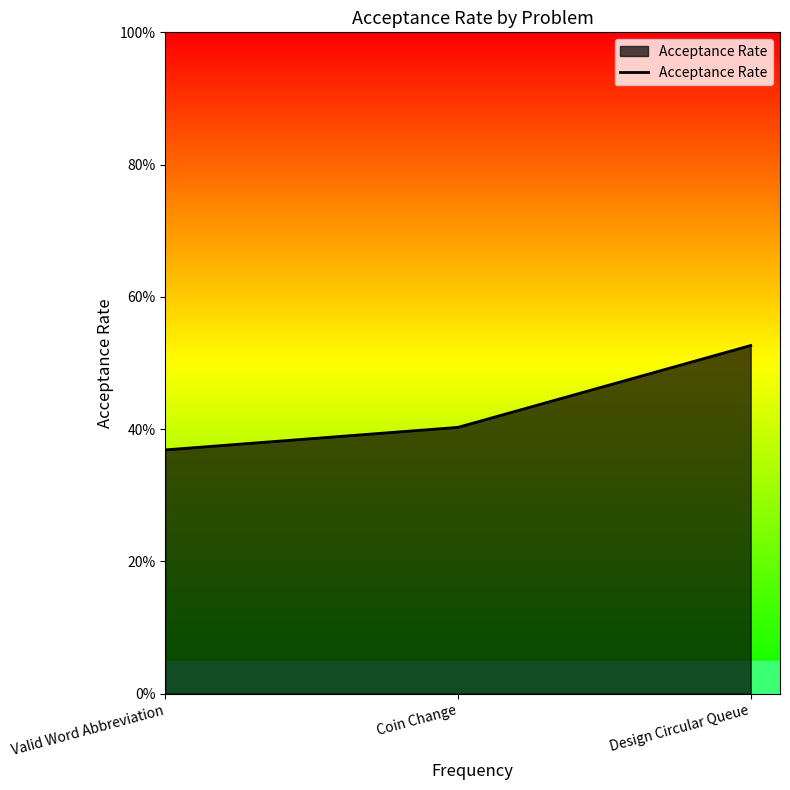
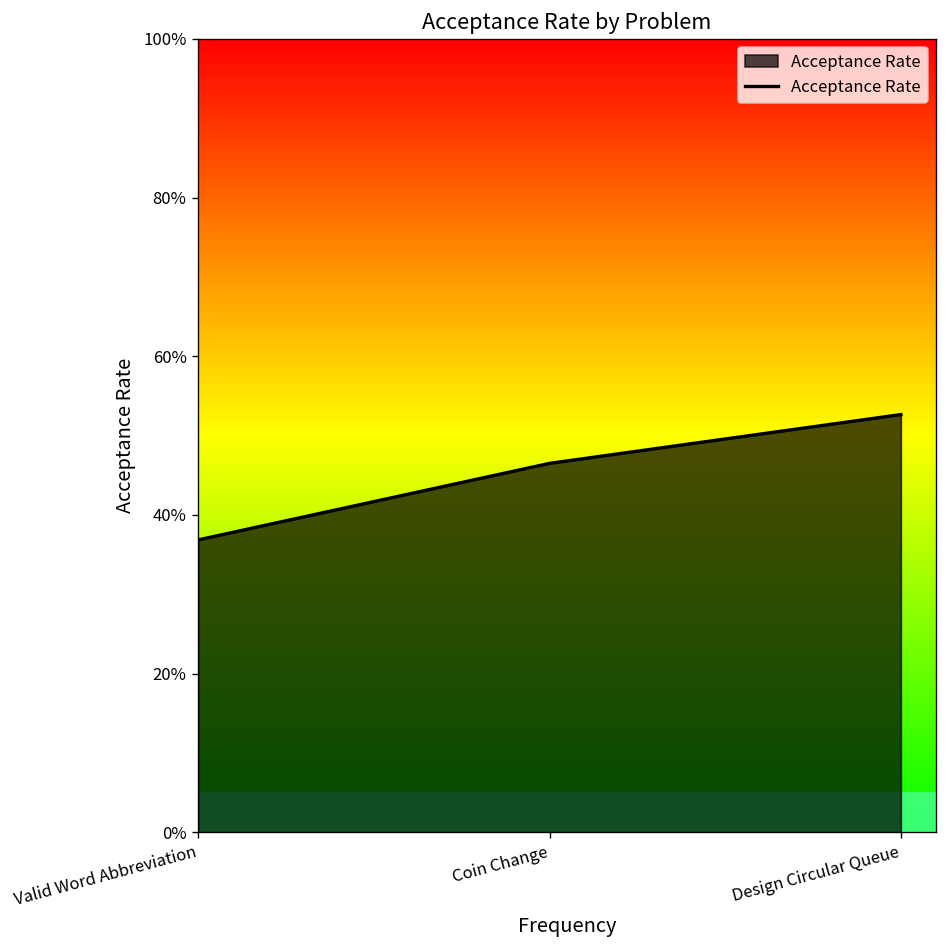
Coin Change: 40% -> 46%
